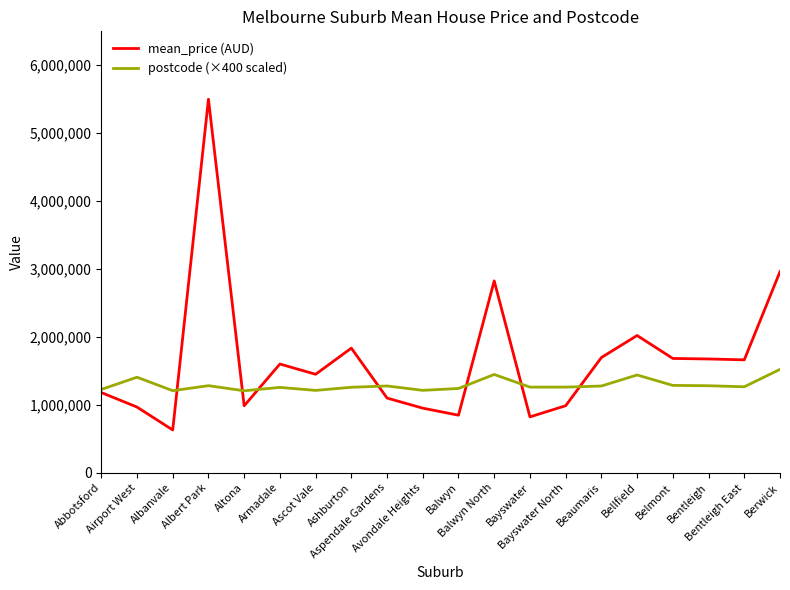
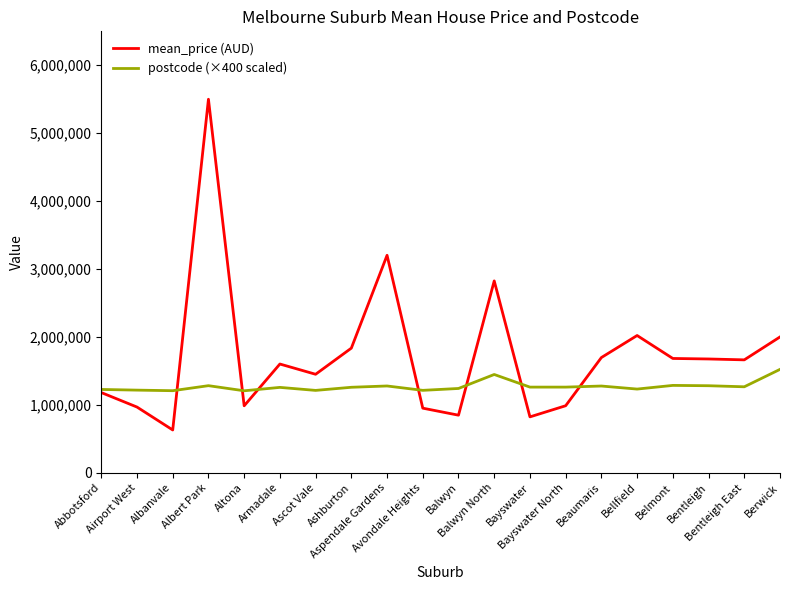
postcode (×400 scaled), Airport West: 1,400,000 -> 1,200,000
mean_price (AUD), Aspendale Gardens: 1,100,000 -> 3,200,000
postcode (×400 scaled), Bellfield: 1,400,000 -> 1,200,000
mean_price (AUD), Berwick: 3,000,000 -> 2,000,000
